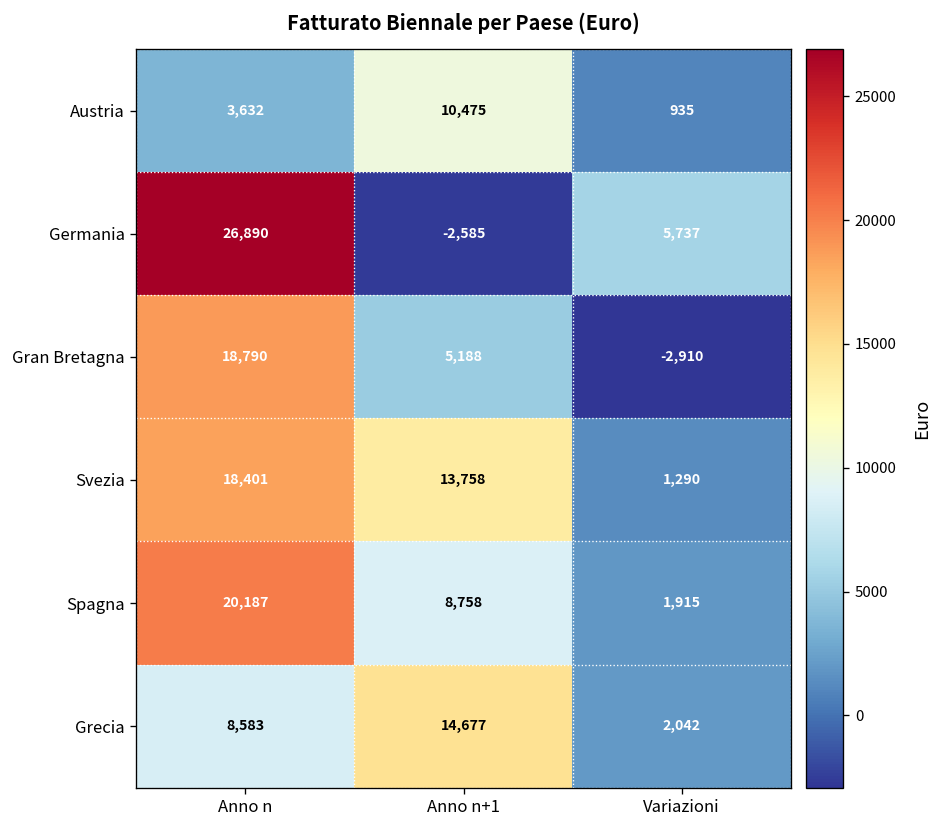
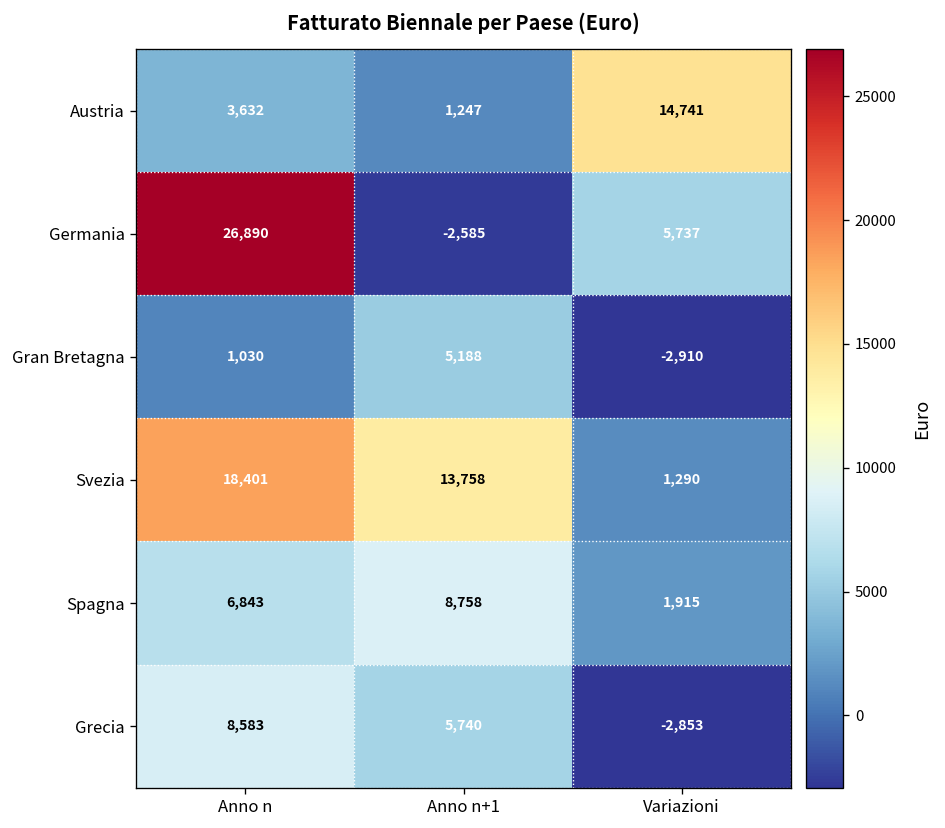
Austria, Anno n+1: 10,475 -> 1,247
Austria, Variazioni: 935 -> 14,741
Gran Bretagna, Anno n: 18,790 -> 1,030
Spagna, Anno n: 20,187 -> 6,843
Grecia, Anno n+1: 14,677 -> 5,740
Grecia, Variazioni: 2,042 -> -2,853
